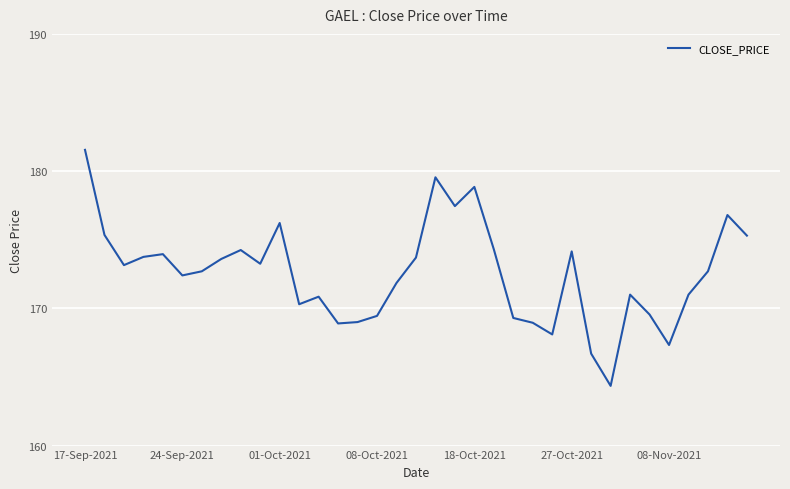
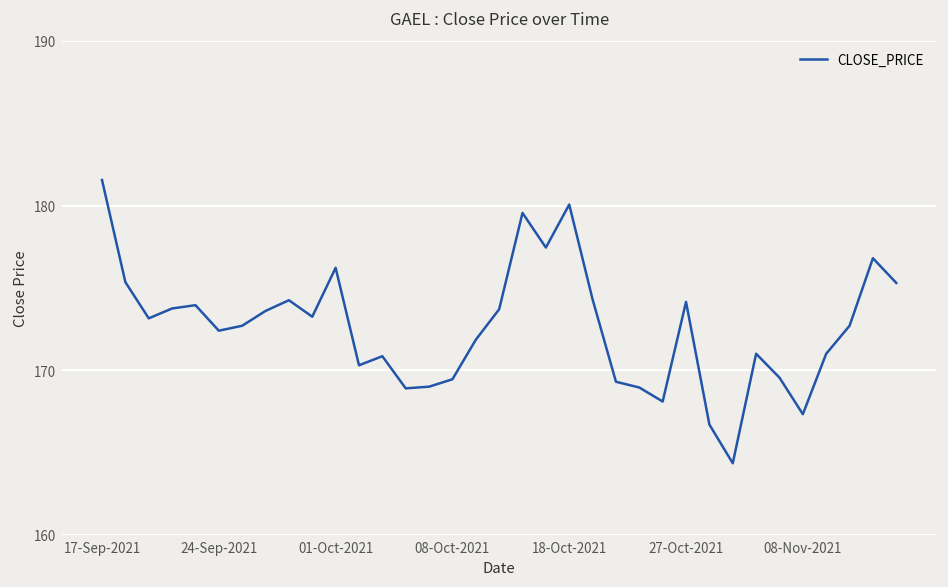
18-Oct-2021: 178.9 -> 180.1
